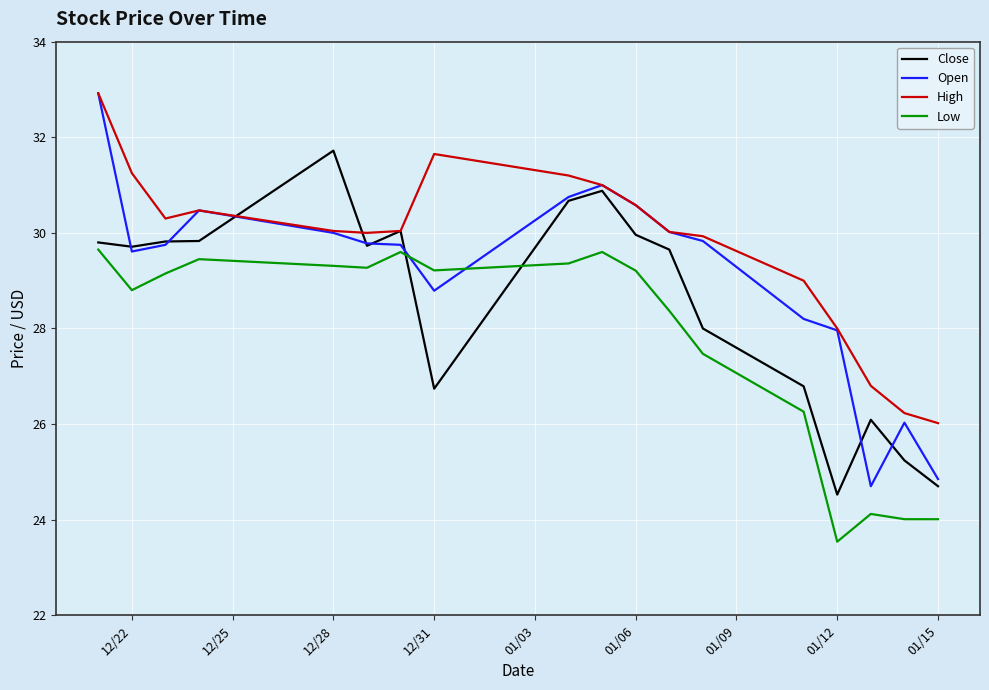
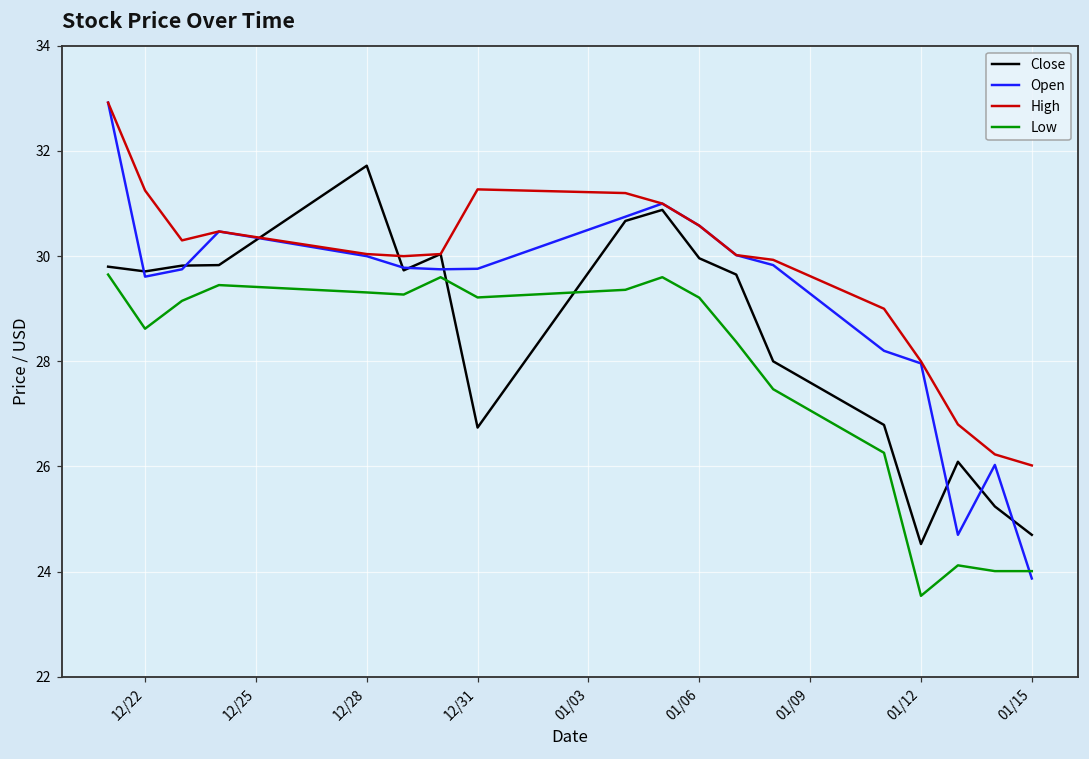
Low, 12/22: 28.8 -> 28.6
Open, 12/31: 28.8 -> 29.8
High, 12/31: 31.7 -> 31.3
Open, 01/15: 24.9 -> 23.9
